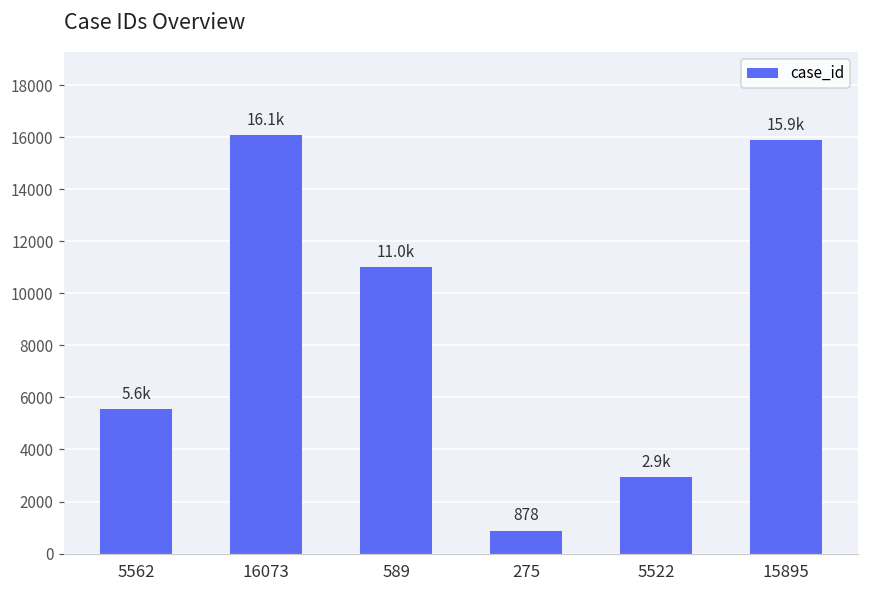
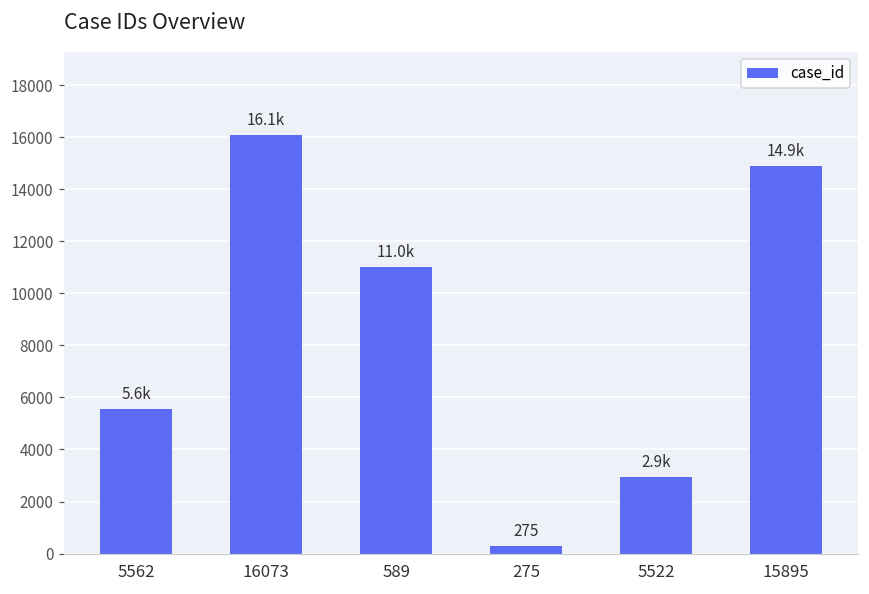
275: 878 -> 275
15895: 15.9k -> 14.9k
